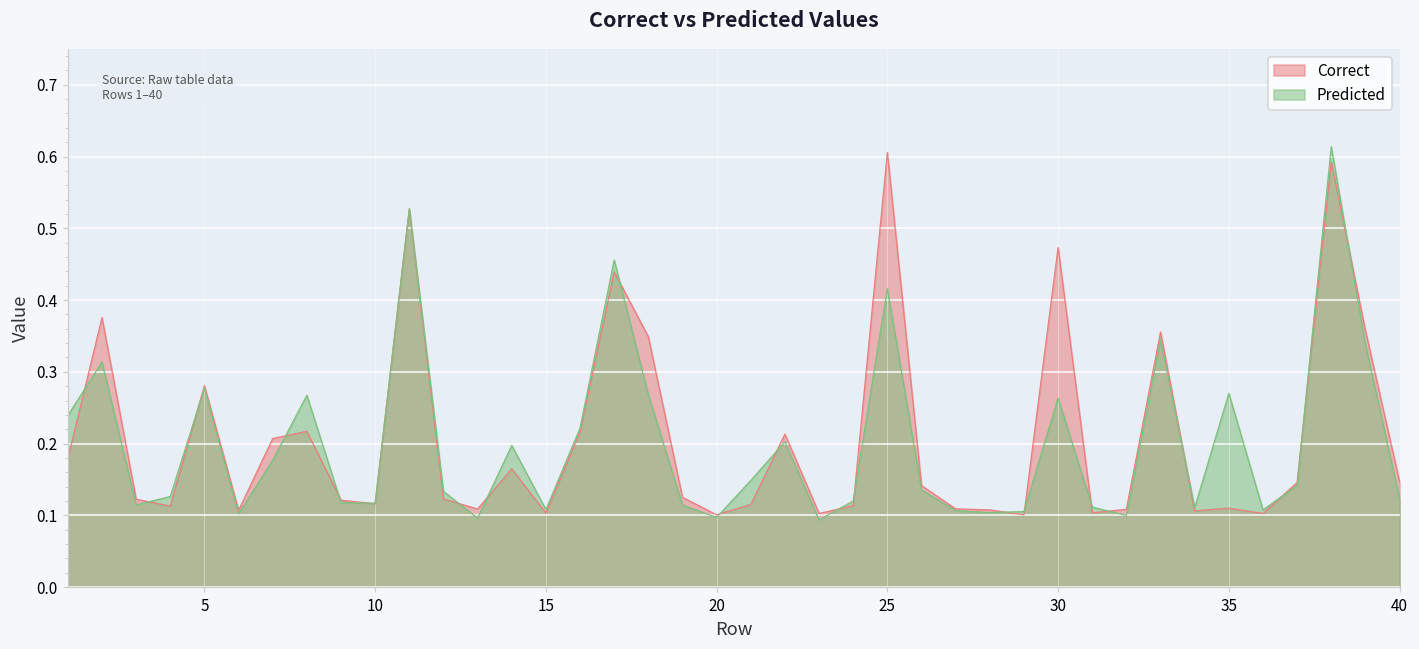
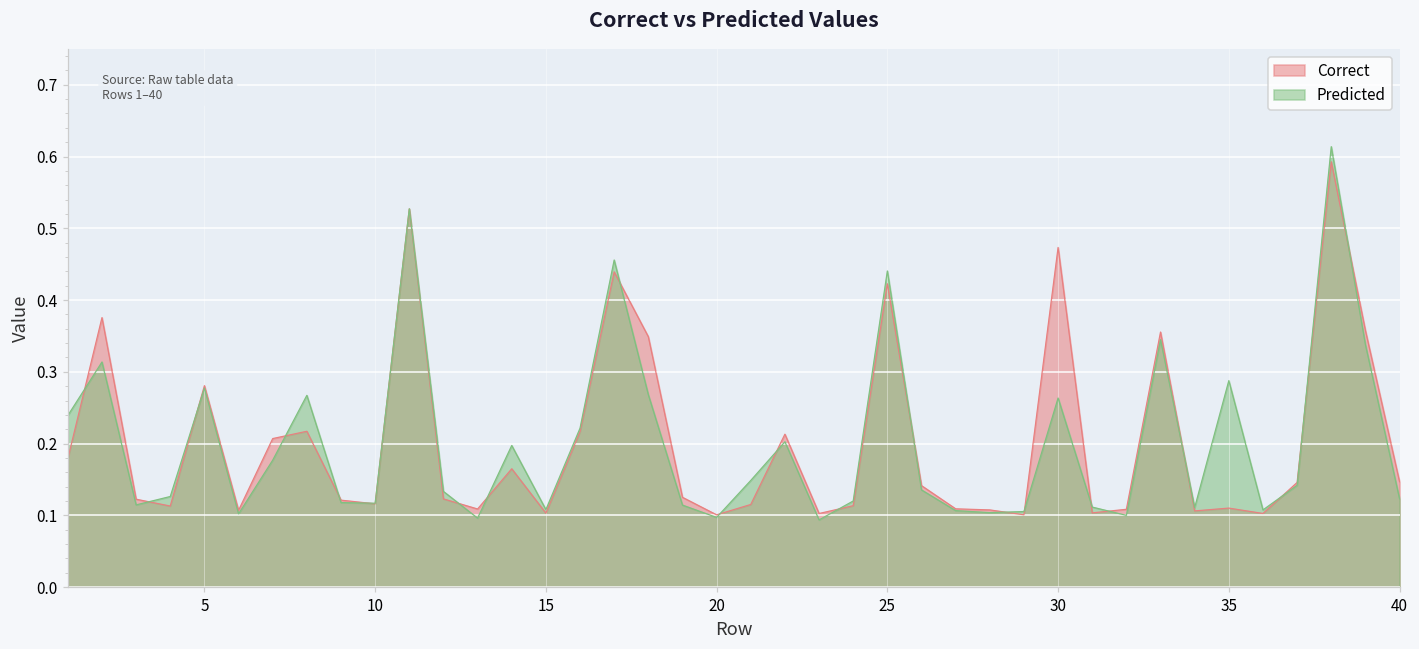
Correct, 25: 0.61 -> 0.42
Predicted, 25: 0.42 -> 0.44
Predicted, 35: 0.27 -> 0.29
